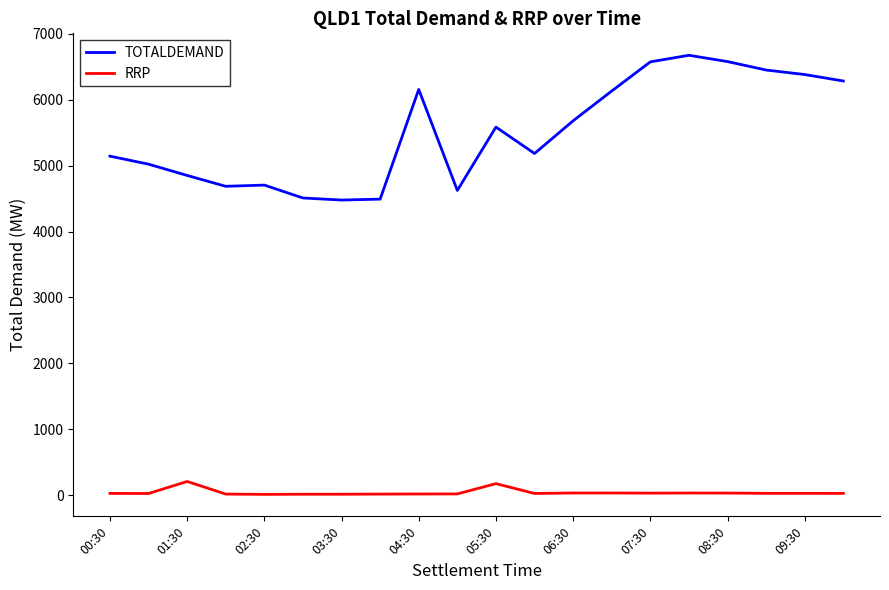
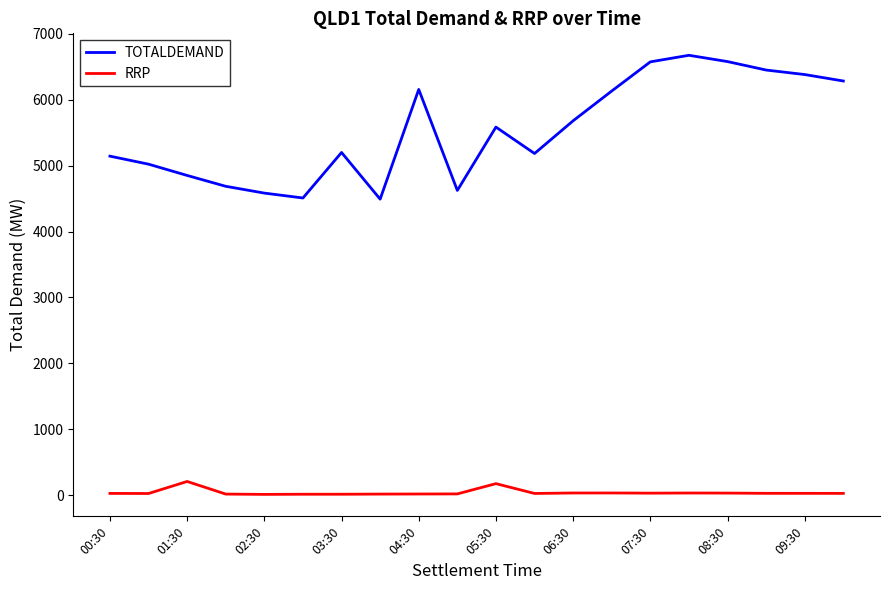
TOTALDEMAND, 02:30: 4700 -> 4600
TOTALDEMAND, 03:30: 4500 -> 5200
